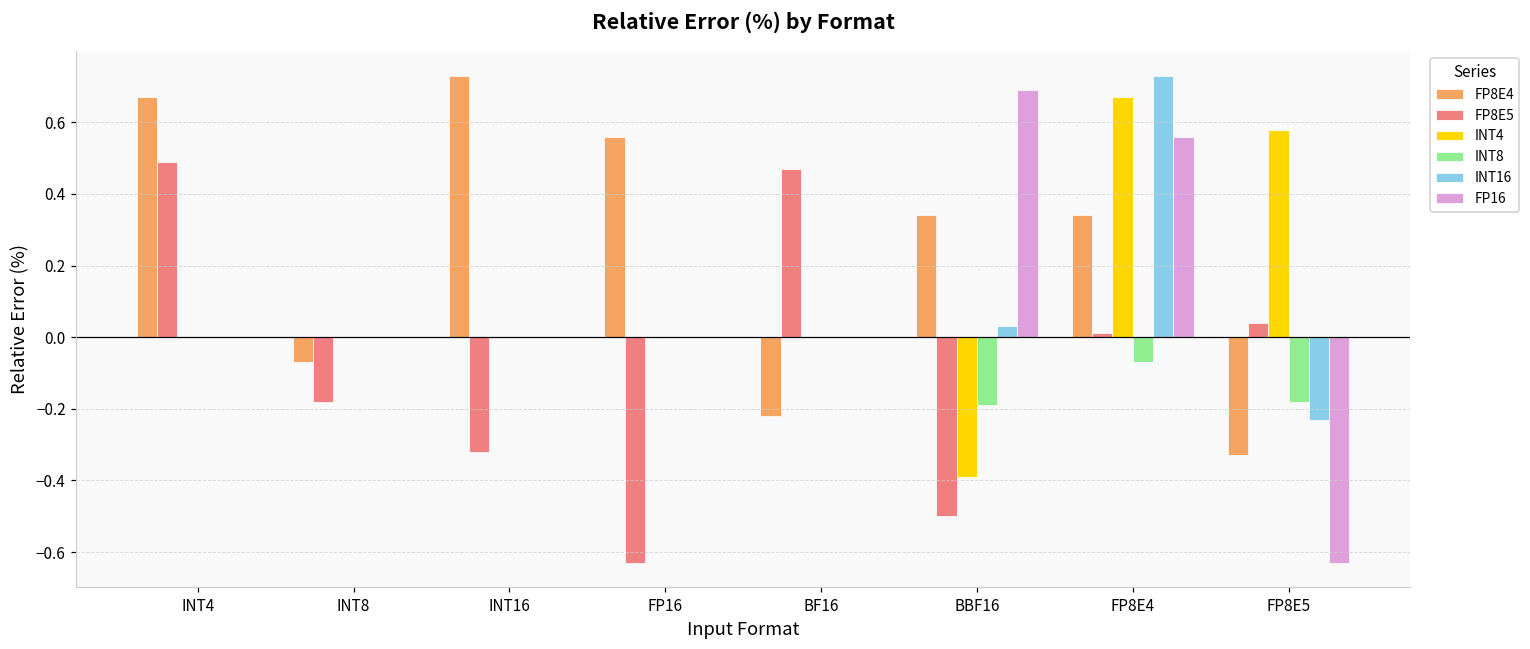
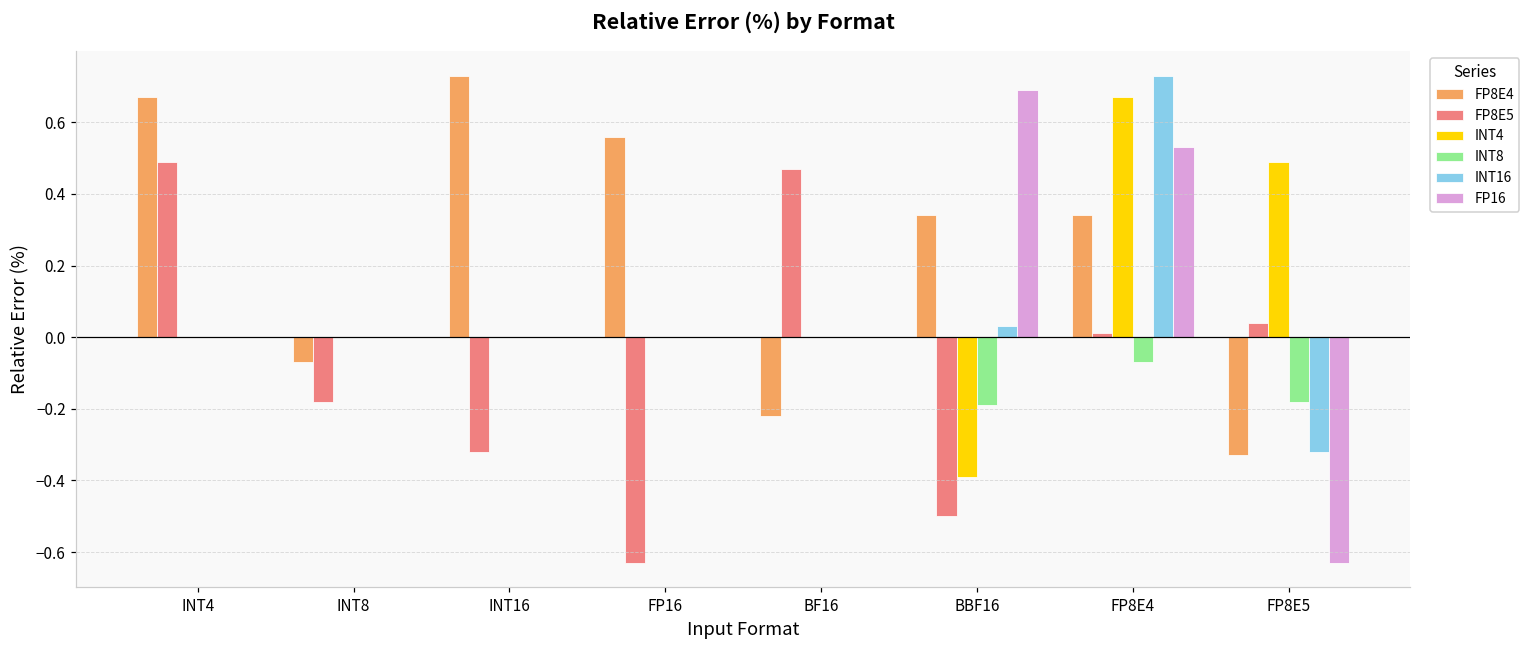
FP16, FP8E4: 0.56 -> 0.53
INT4, FP8E5: 0.58 -> 0.49
INT16, FP8E5: -0.23 -> -0.32
